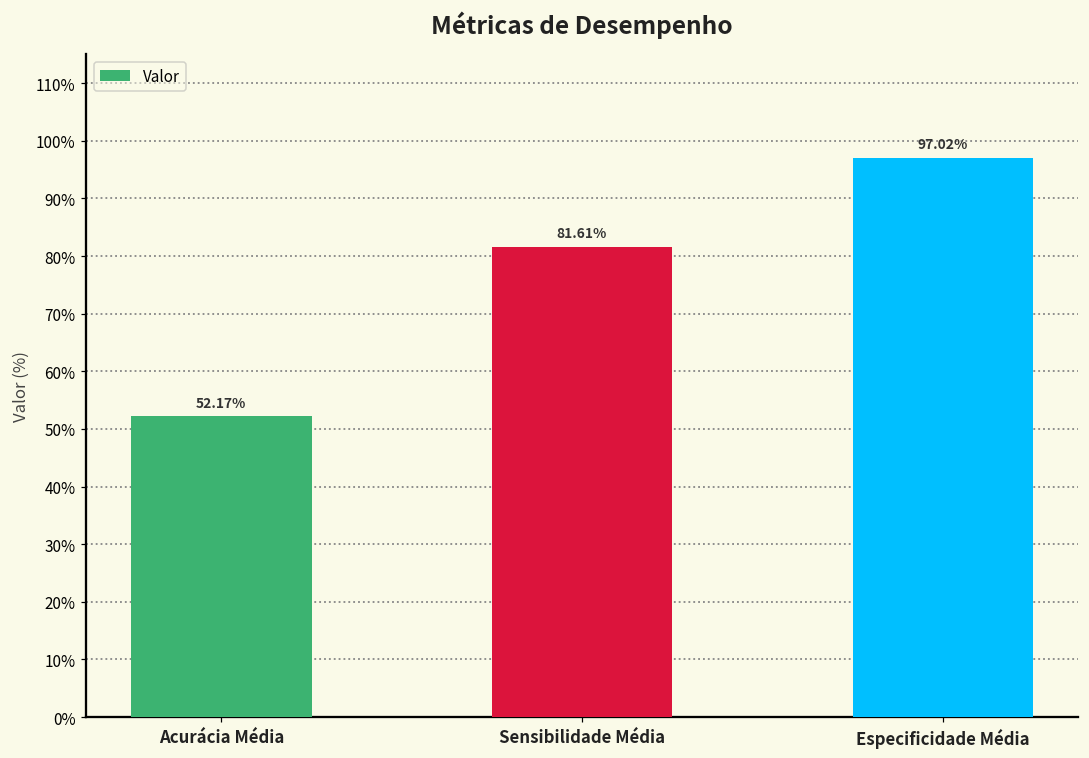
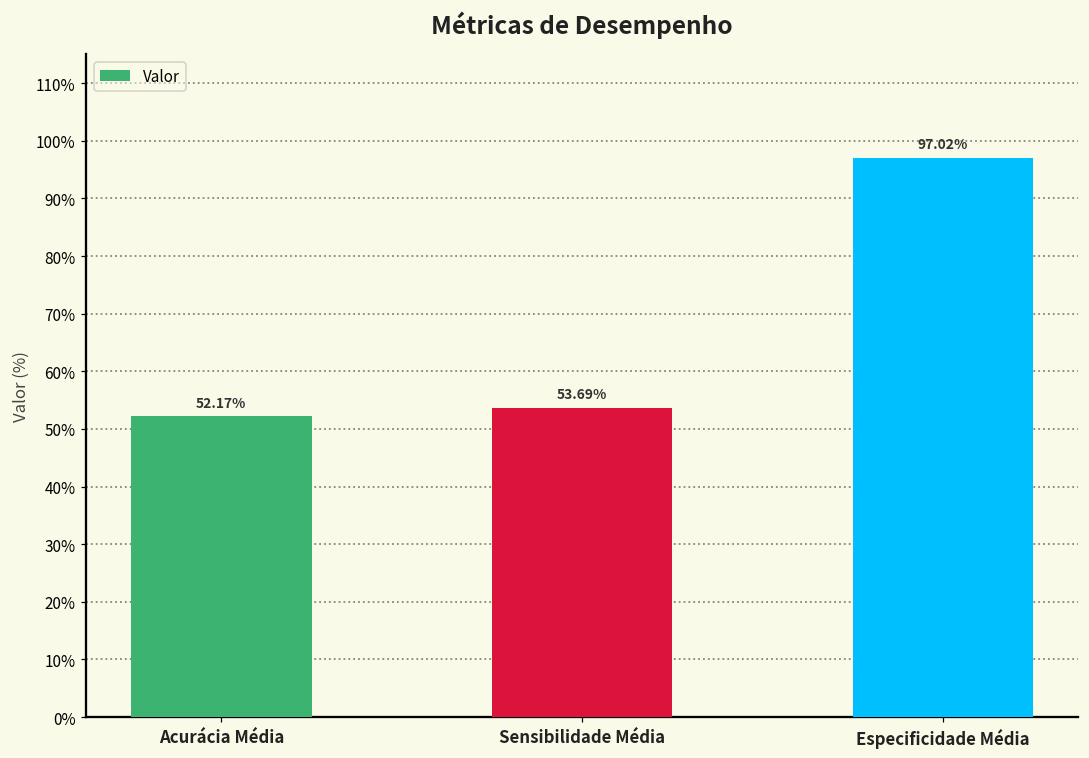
Sensibilidade Média: 81.61% -> 53.69%
